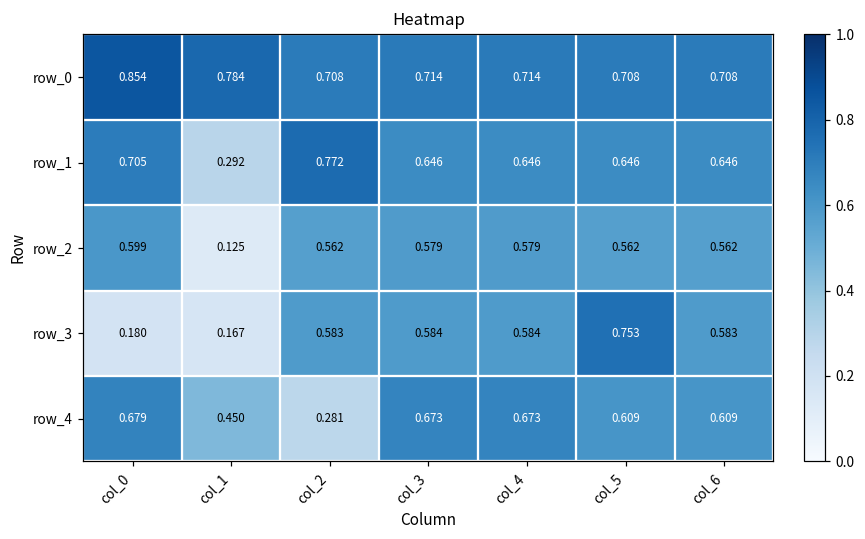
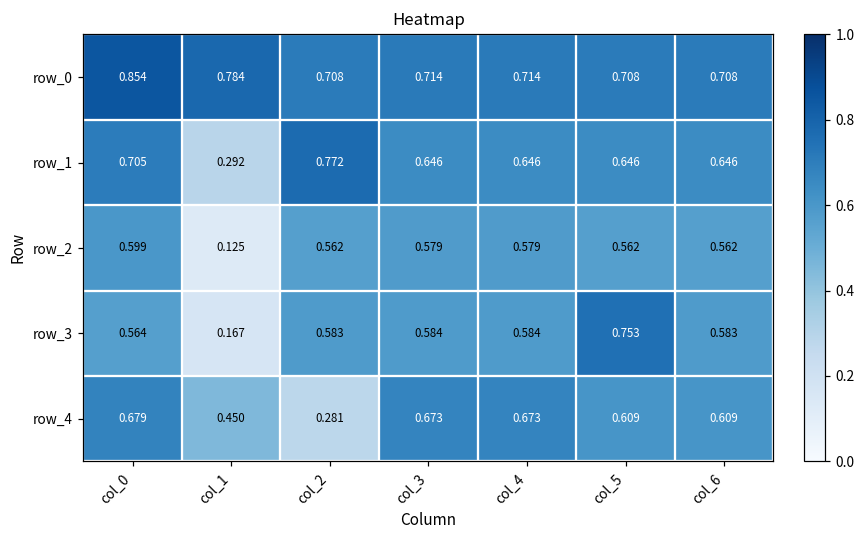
row_3, col_0: 0.180 -> 0.564
